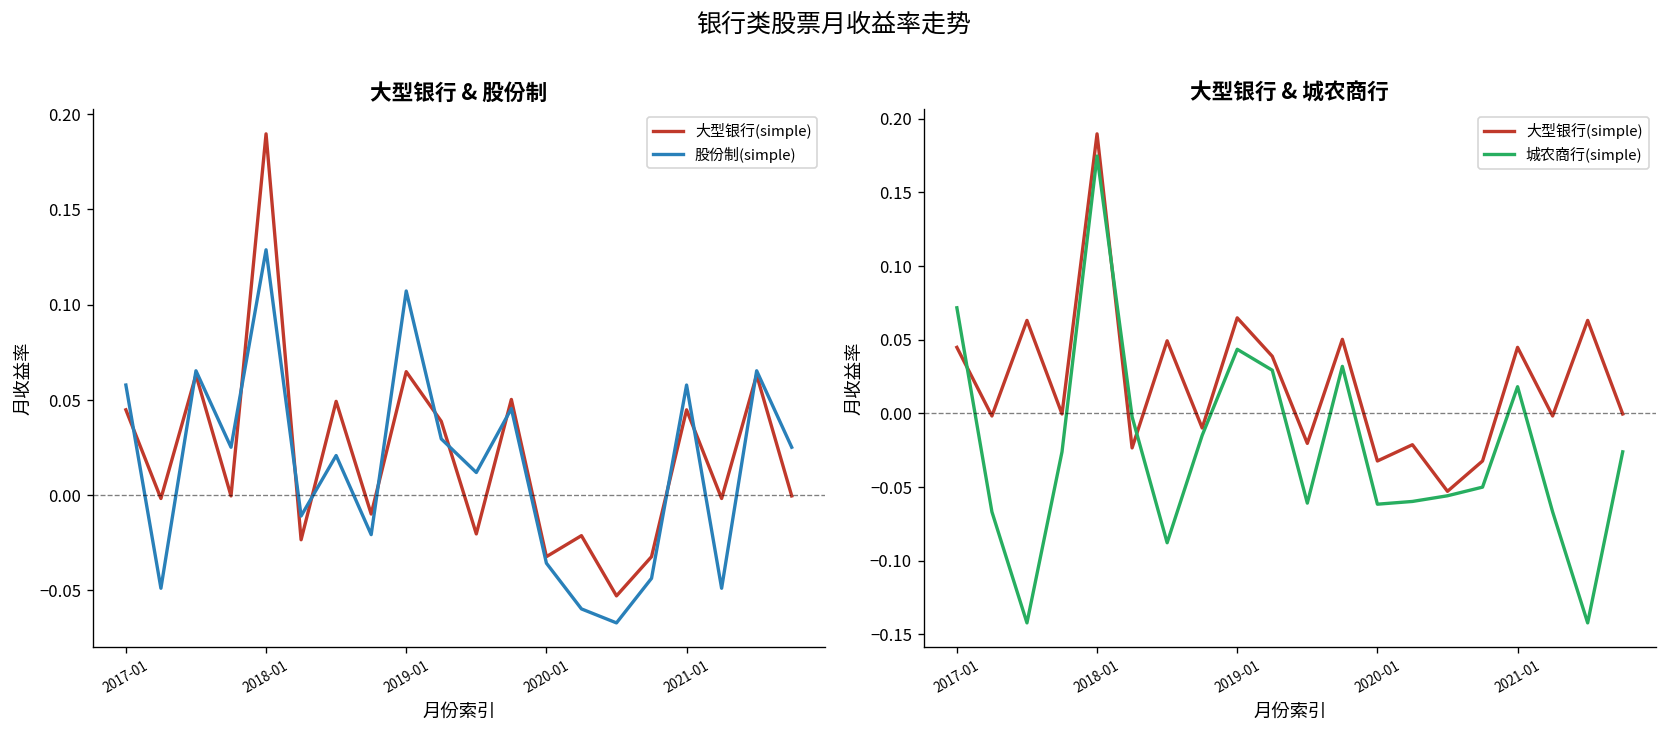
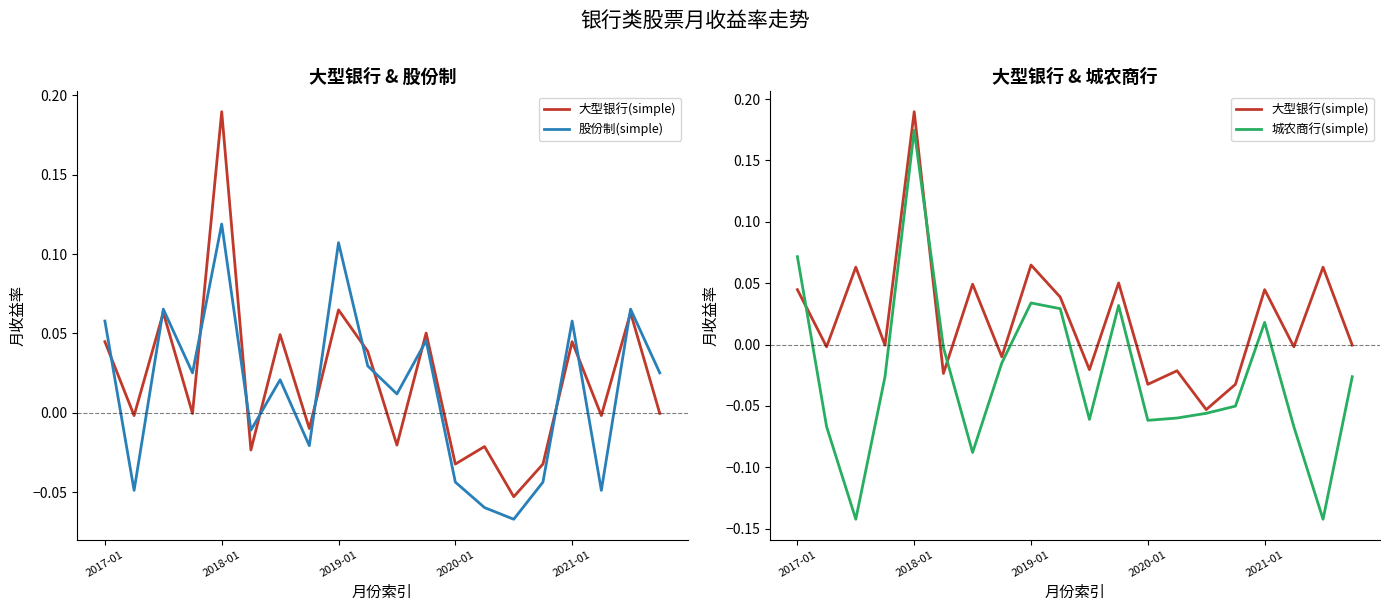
大型银行 & 股份制, 股份制(simple), 2018-01: 0.129 -> 0.119
大型银行 & 股份制, 股份制(simple), 2020-01: -0.036 -> -0.044
大型银行 & 城农商行, 城农商行(simple), 2019-01: 0.043 -> 0.034
